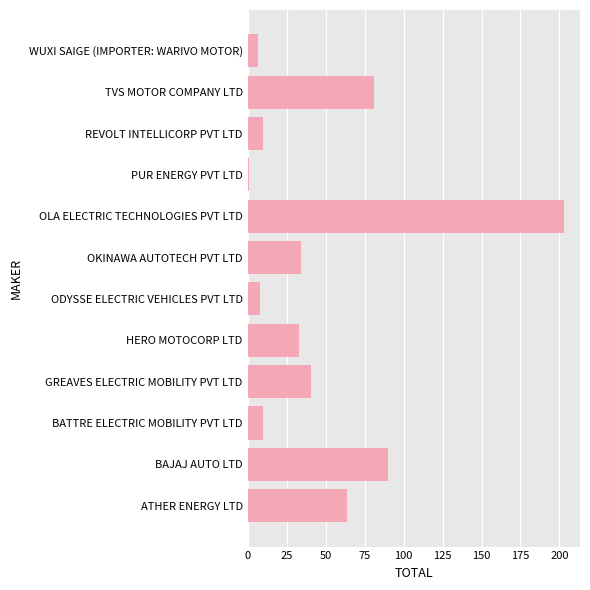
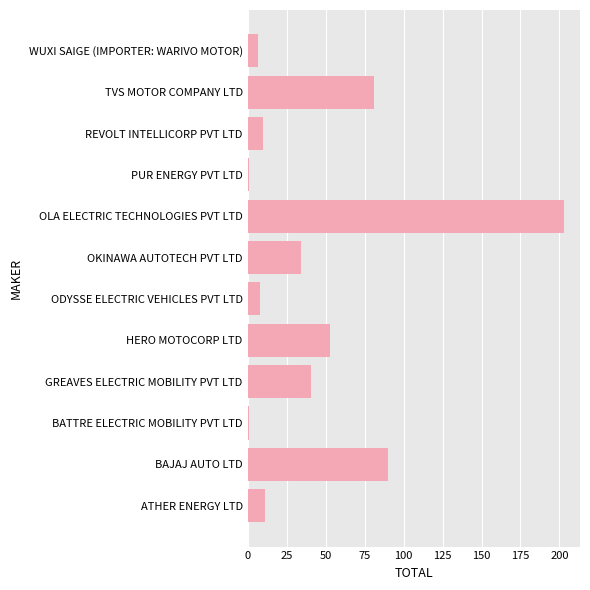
HERO MOTOCORP LTD: 33 -> 53
BATTRE ELECTRIC MOBILITY PVT LTD: 10 -> 1
ATHER ENERGY LTD: 64 -> 11
